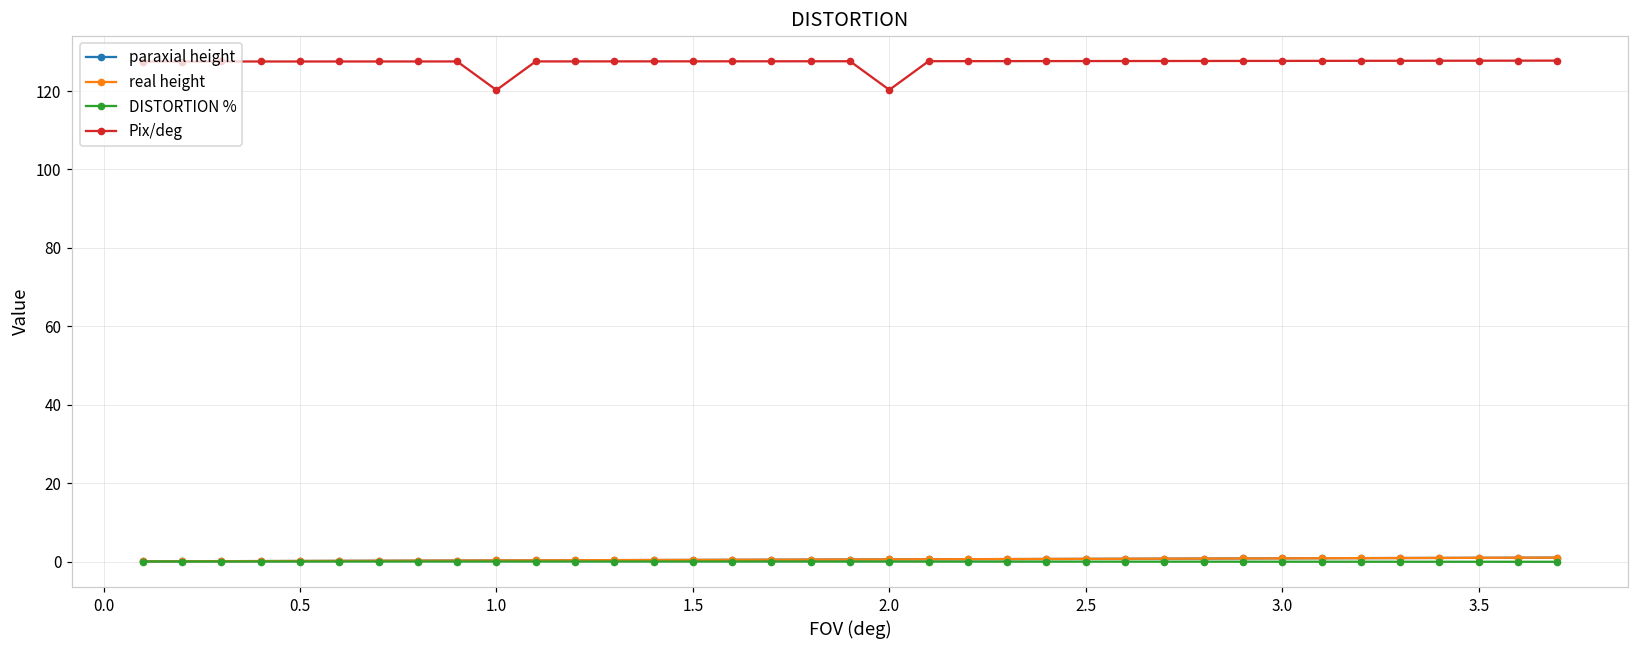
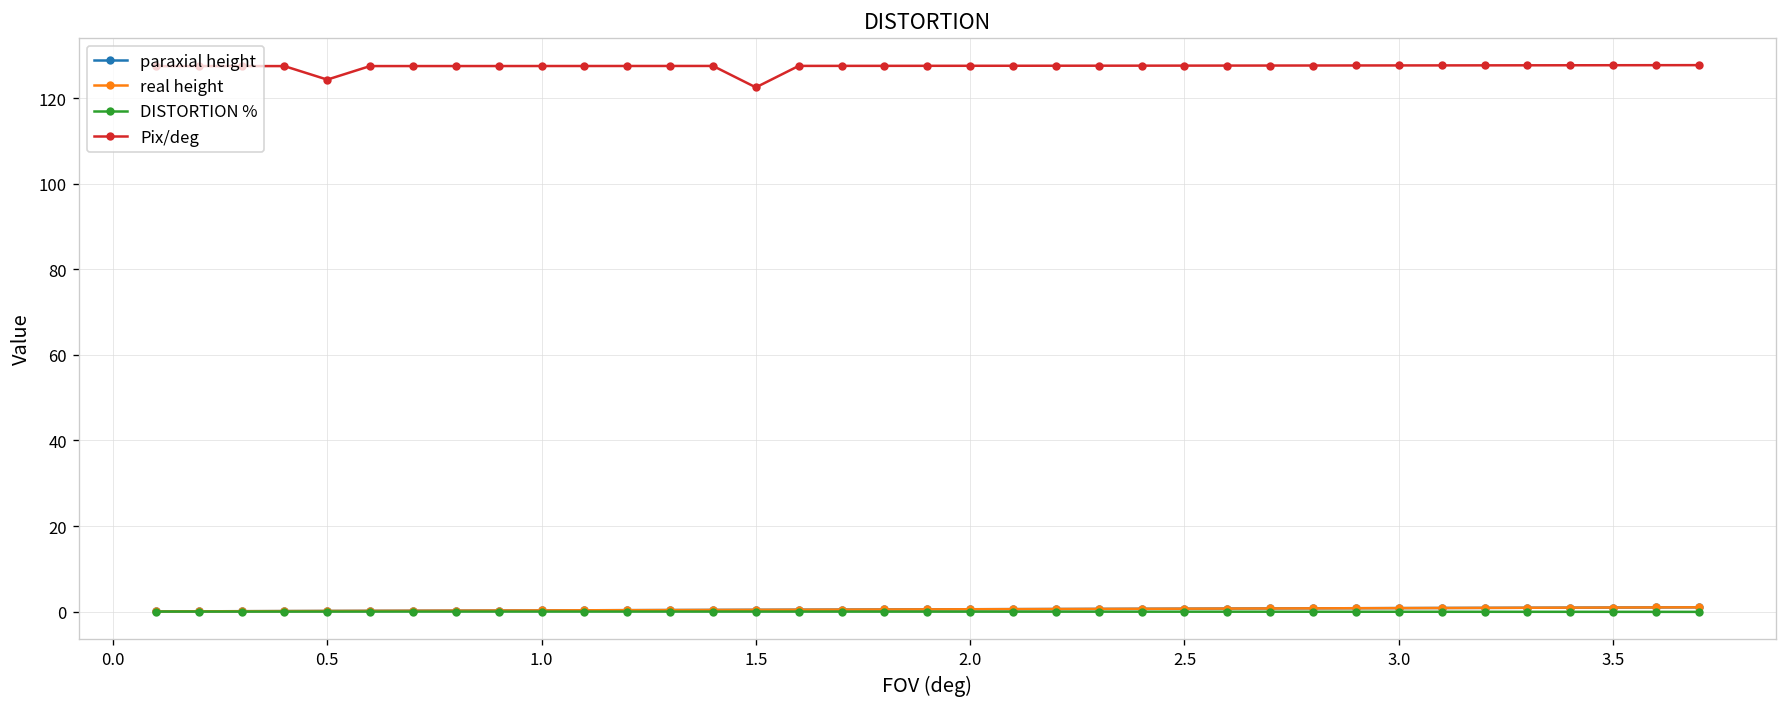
Pix/deg, 0.5: 128 -> 124
Pix/deg, 1.0: 120 -> 128
Pix/deg, 1.5: 128 -> 123
Pix/deg, 2.0: 120 -> 128
